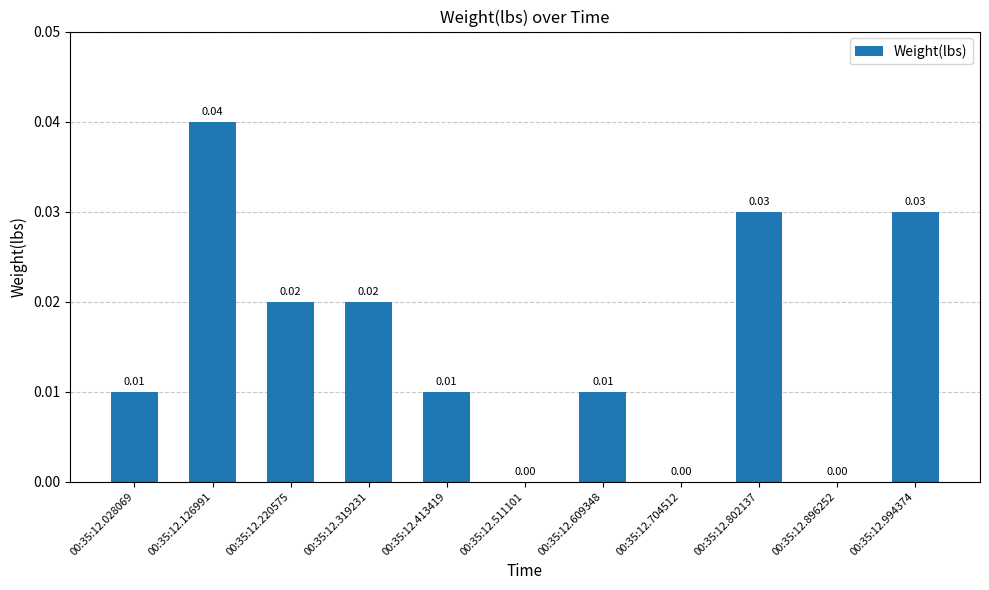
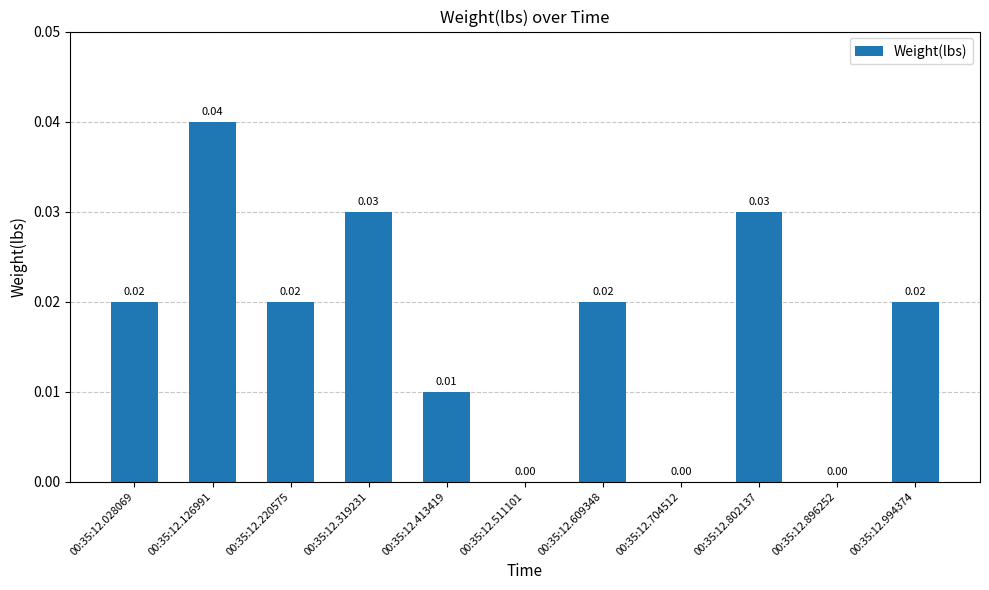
00:35:12.028069: 0.01 -> 0.02
00:35:12.319231: 0.02 -> 0.03
00:35:12.609348: 0.01 -> 0.02
00:35:12.994374: 0.03 -> 0.02
